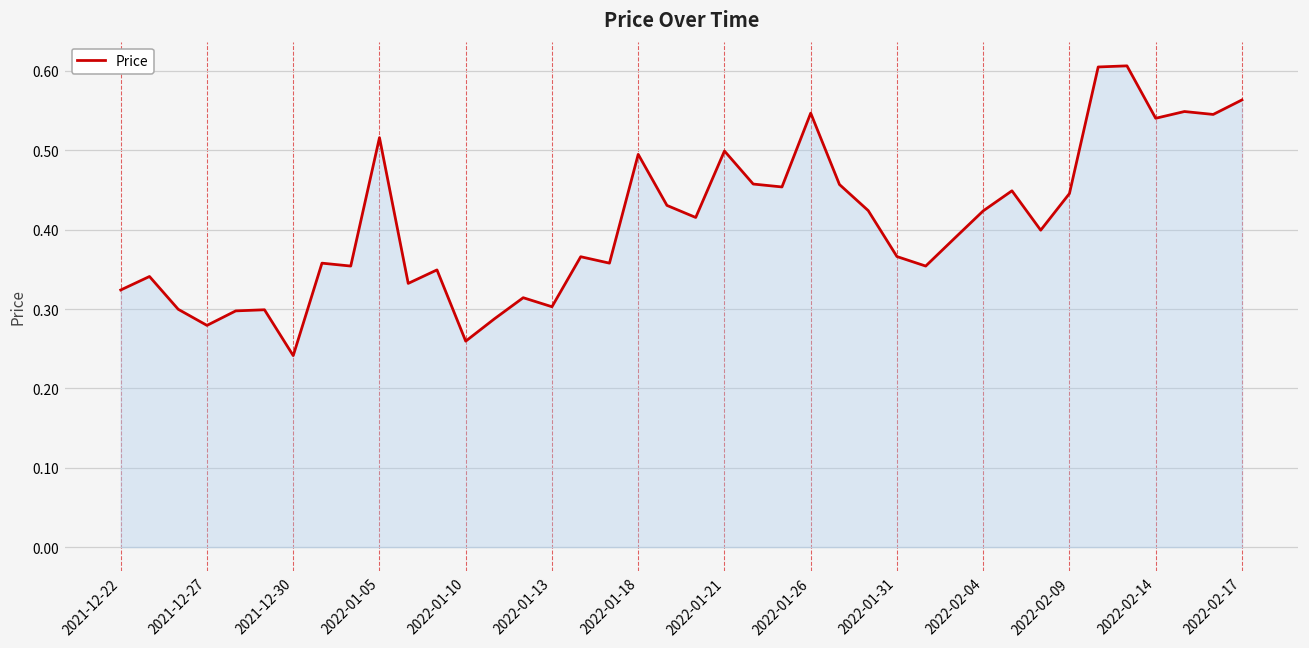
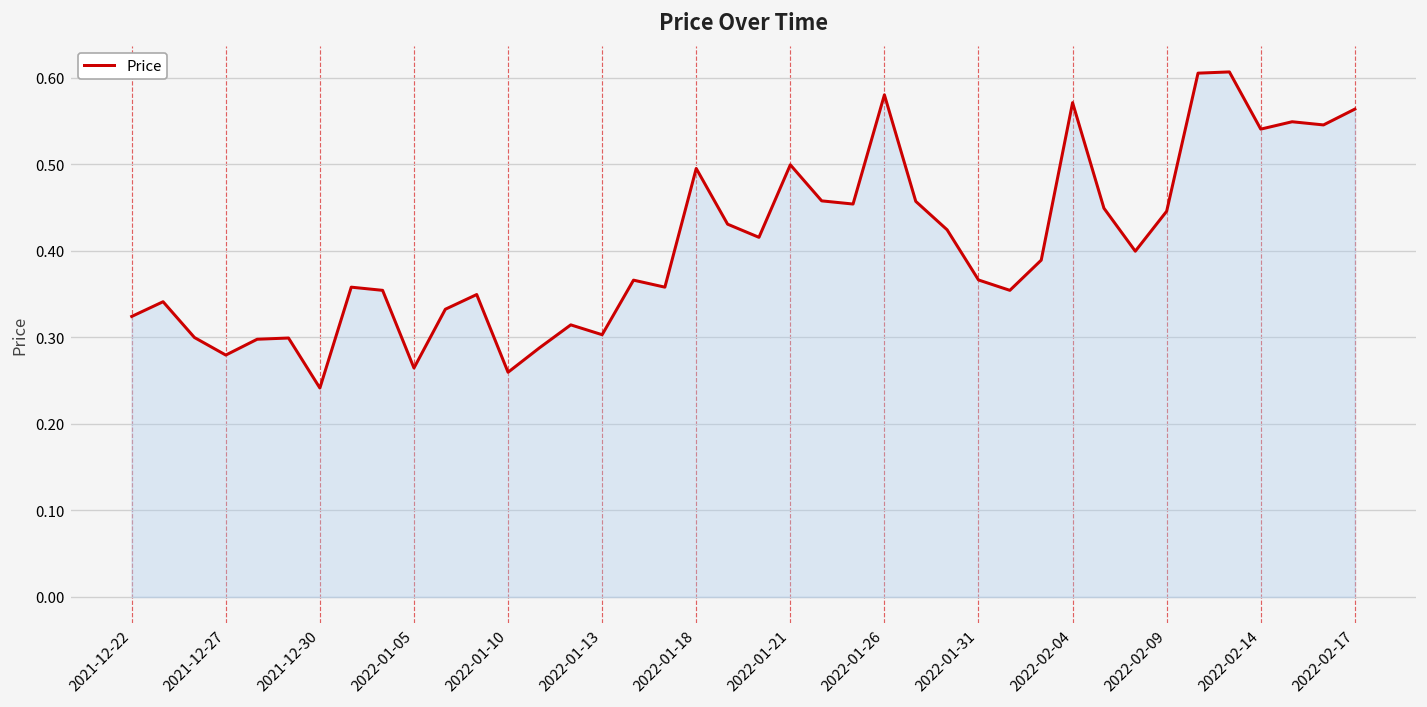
2022-01-05: 0.52 -> 0.26
2022-01-26: 0.55 -> 0.58
2022-02-04: 0.42 -> 0.57
